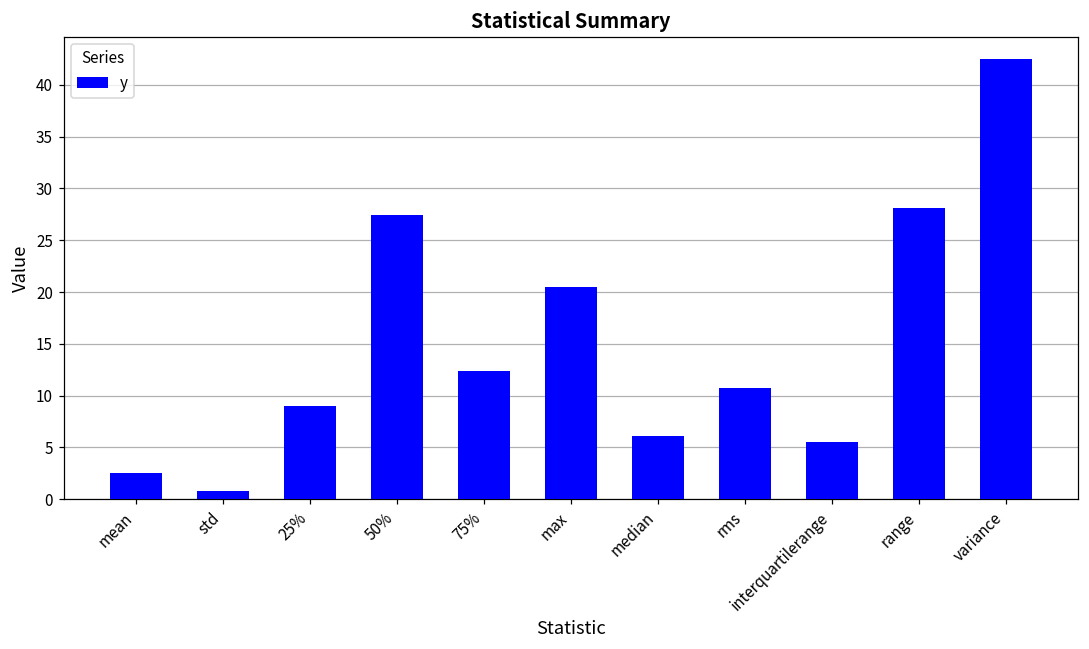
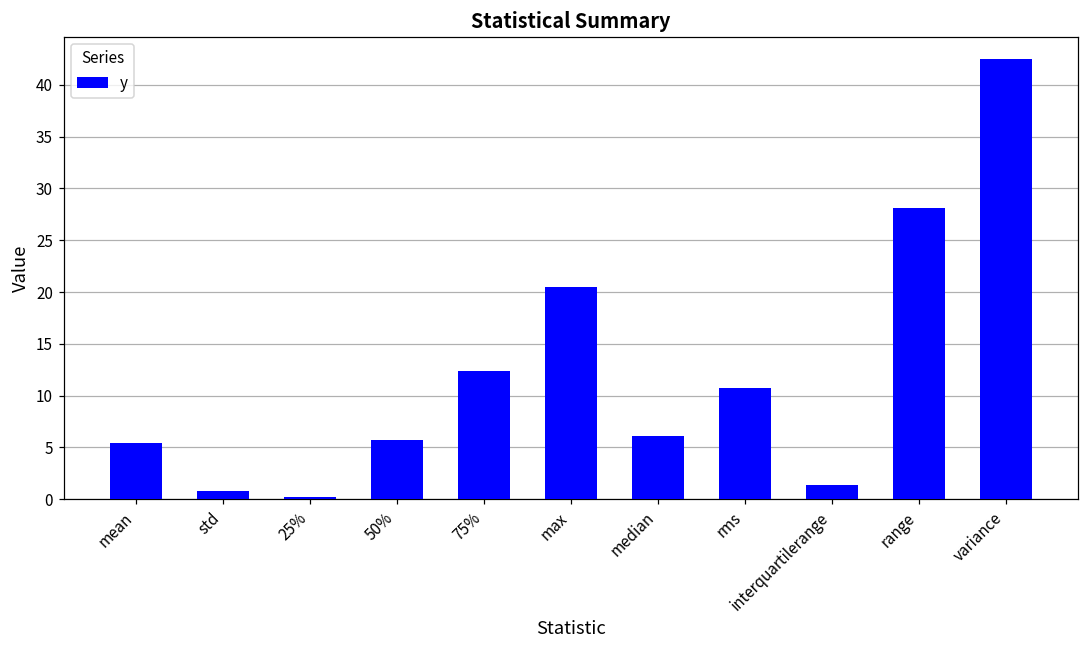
mean: 3 -> 5
25%: 9 -> 0
50%: 27 -> 6
interquartilerange: 5 -> 1
